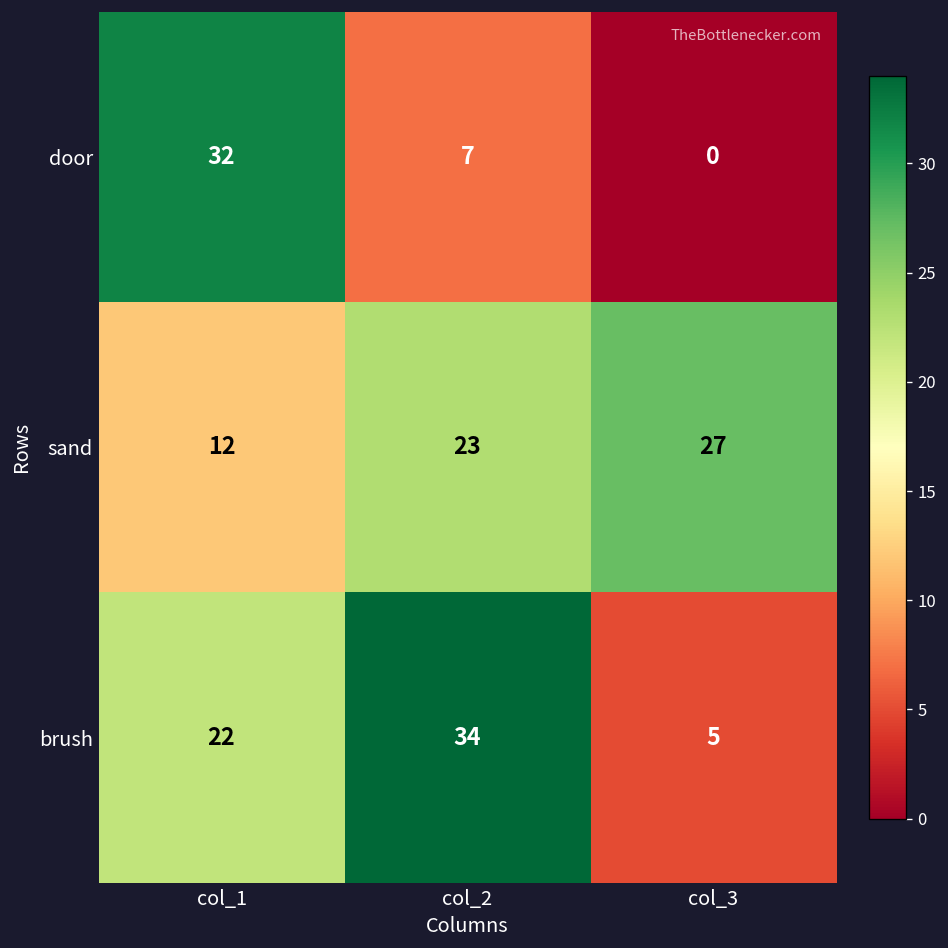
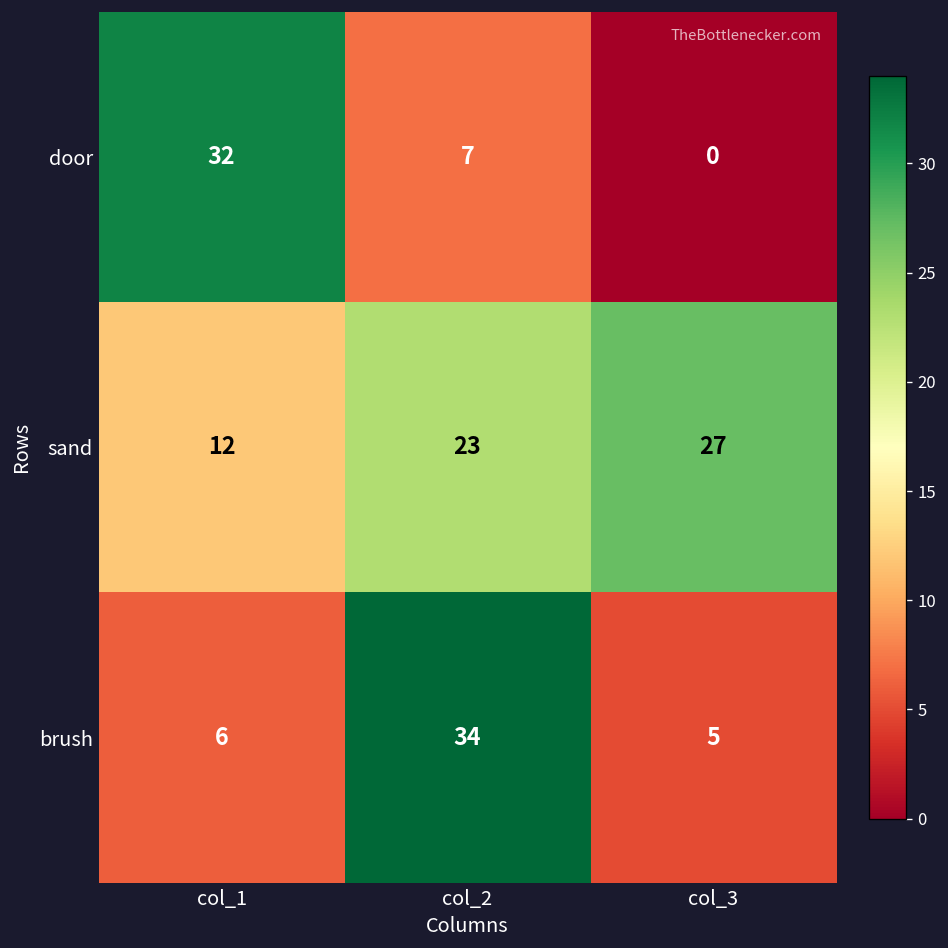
brush, col_1: 22 -> 6
